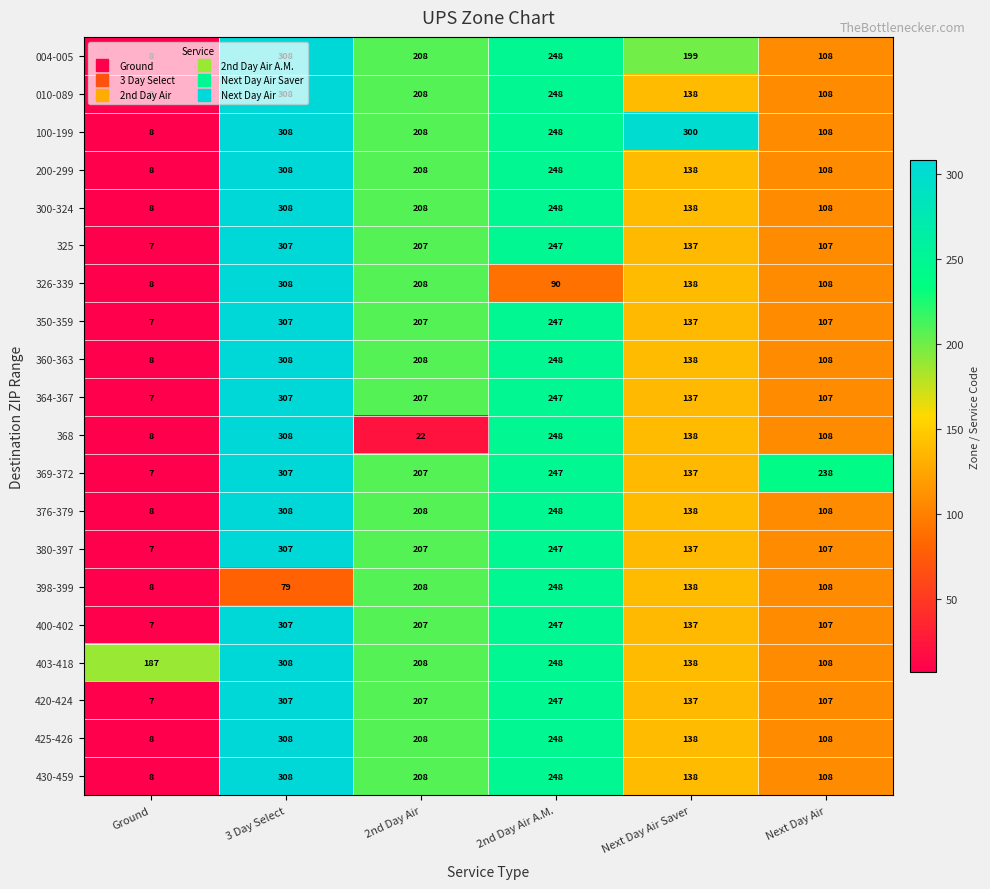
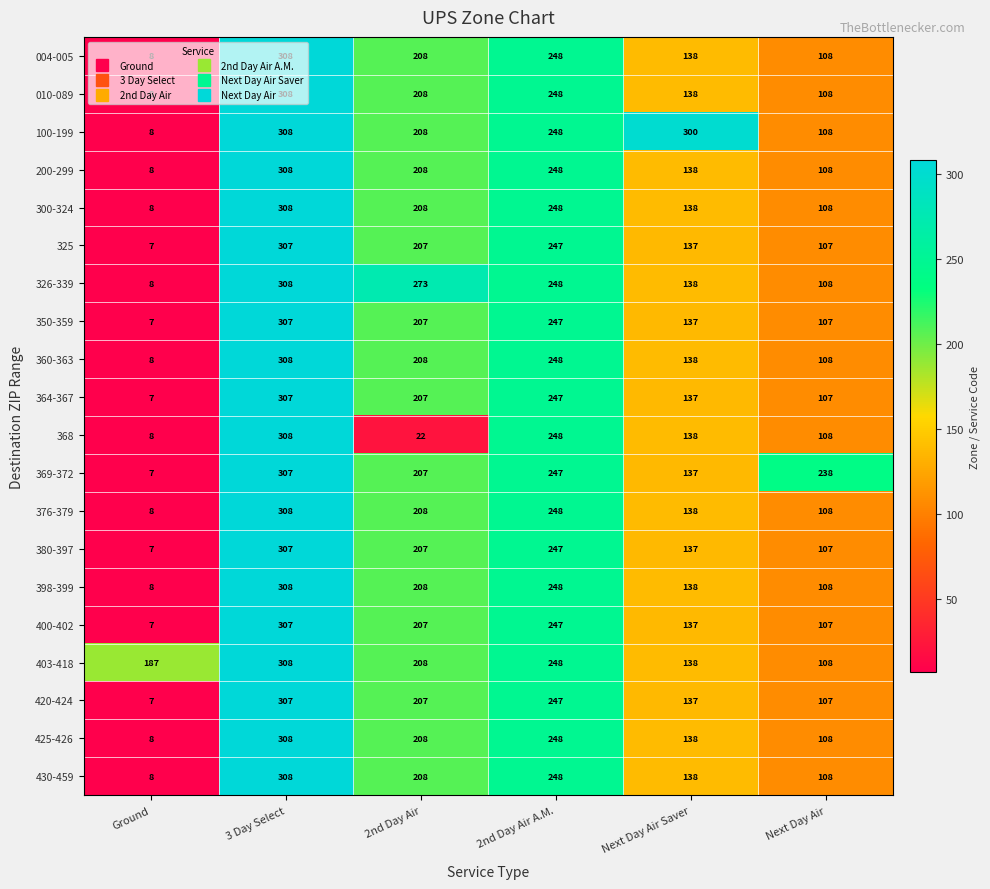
004-005, Next Day Air Saver: 199 -> 138
326-339, 2nd Day Air: 208 -> 273
326-339, 2nd Day Air A.M.: 90 -> 248
398-399, 3 Day Select: 79 -> 308
